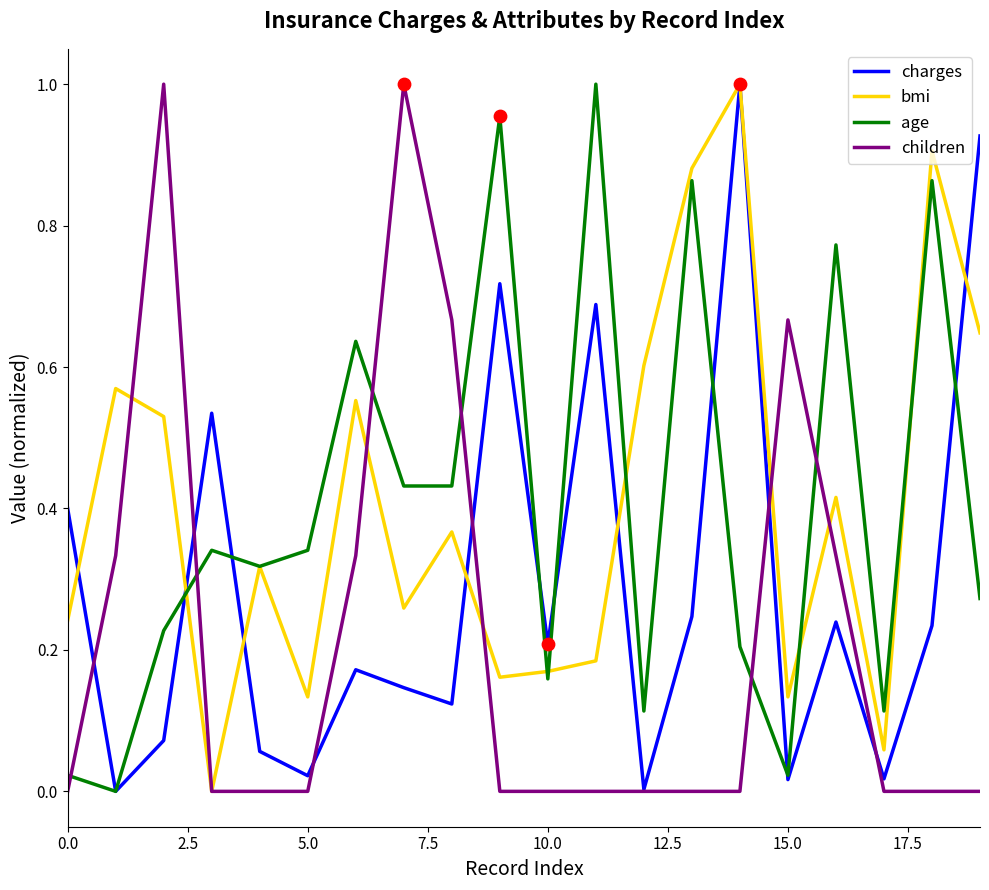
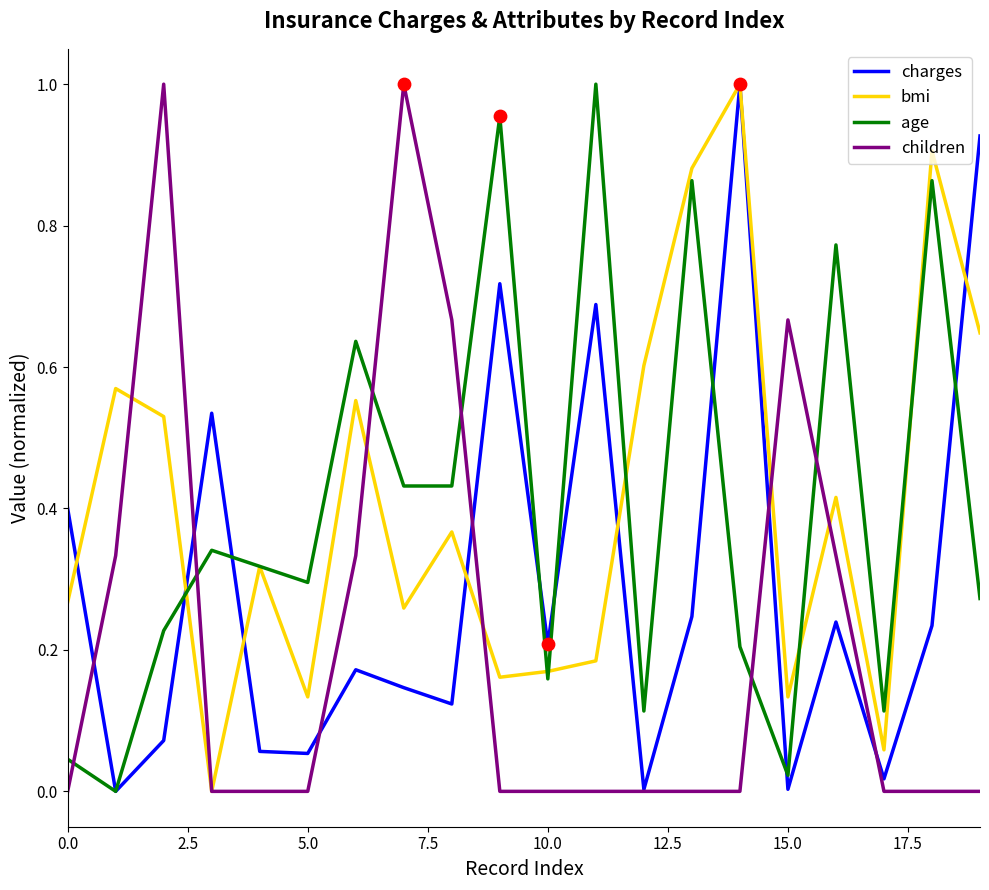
bmi, 0.0: 0.24 -> 0.27
age, 0.0: 0.02 -> 0.05
charges, 5.0: 0.02 -> 0.05
age, 5.0: 0.34 -> 0.30
charges, 15.0: 0.02 -> 0.00
